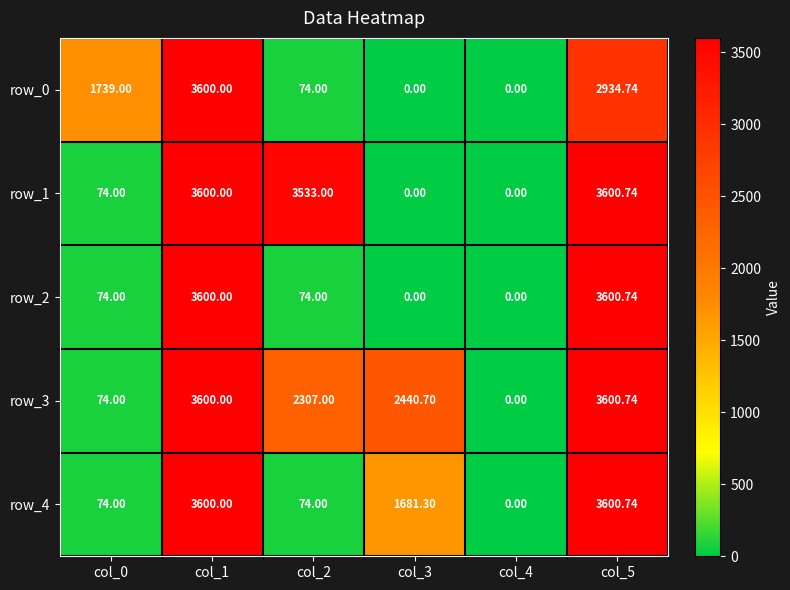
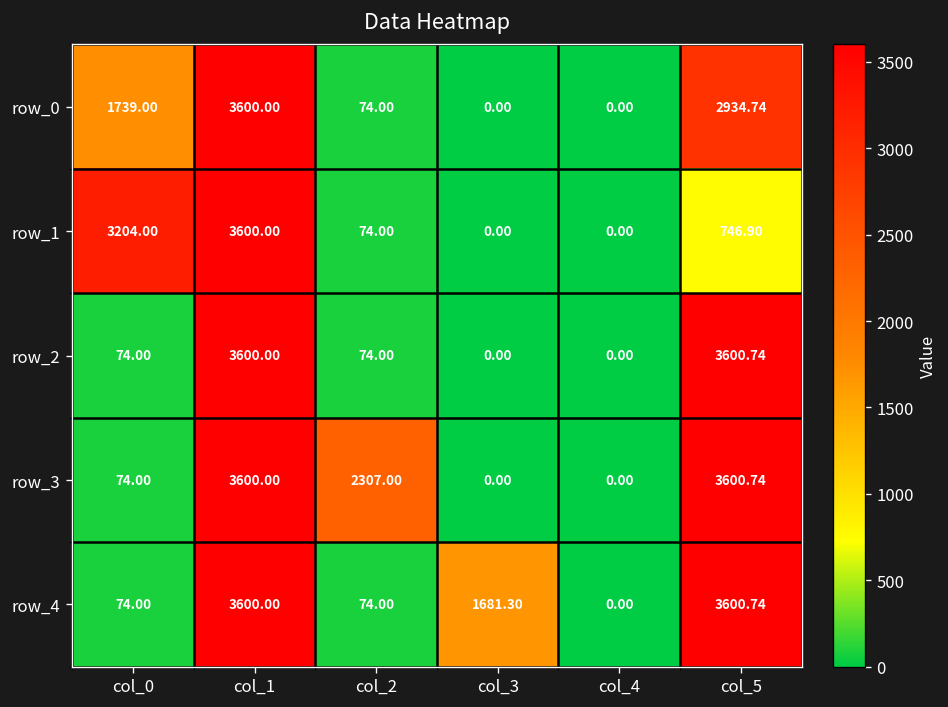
row_1, col_0: 74.00 -> 3204.00
row_1, col_2: 3533.00 -> 74.00
row_1, col_5: 3600.74 -> 746.90
row_3, col_3: 2440.70 -> 0.00
